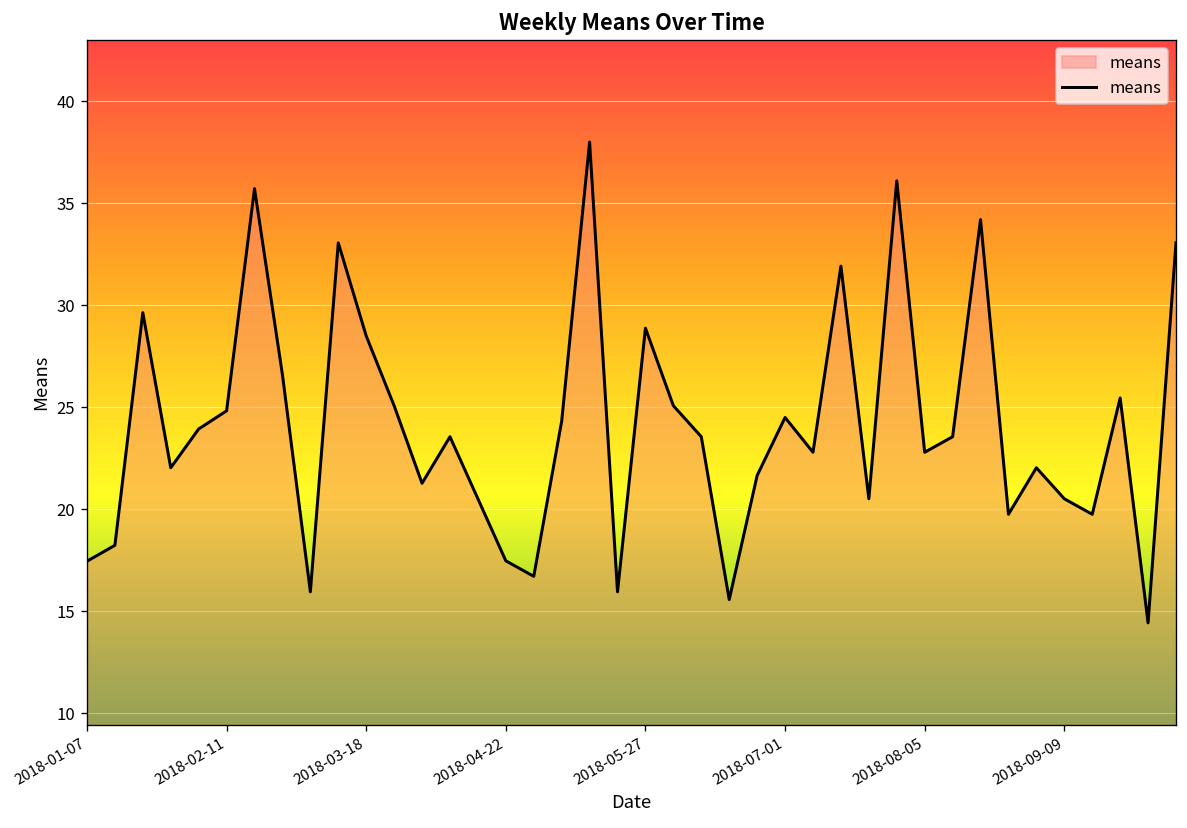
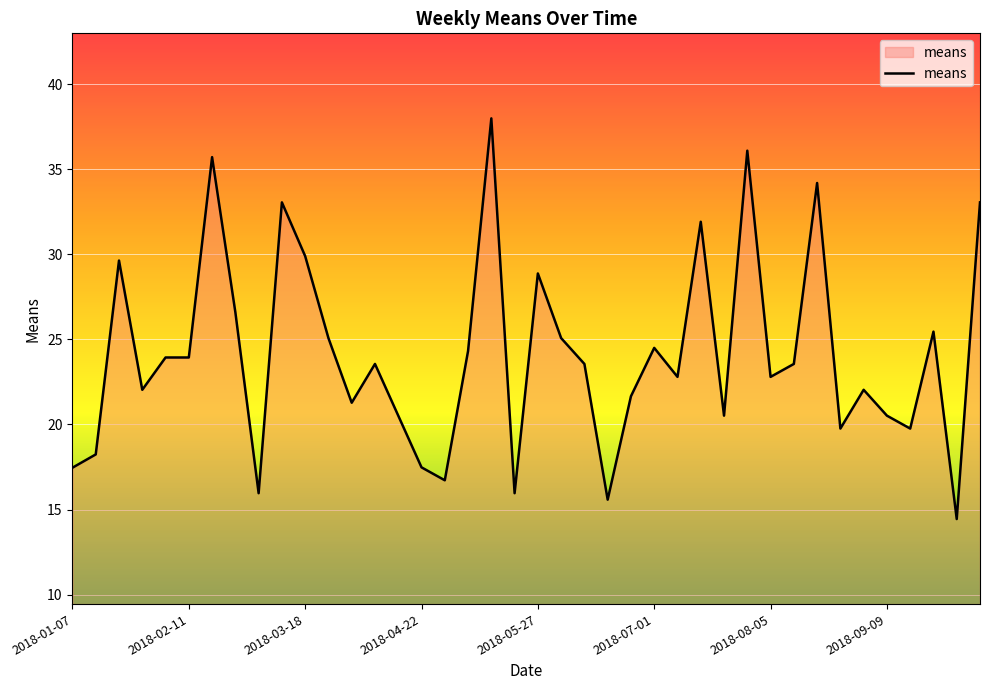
2018-02-11: 24.8 -> 23.9
2018-03-18: 28.5 -> 29.9
